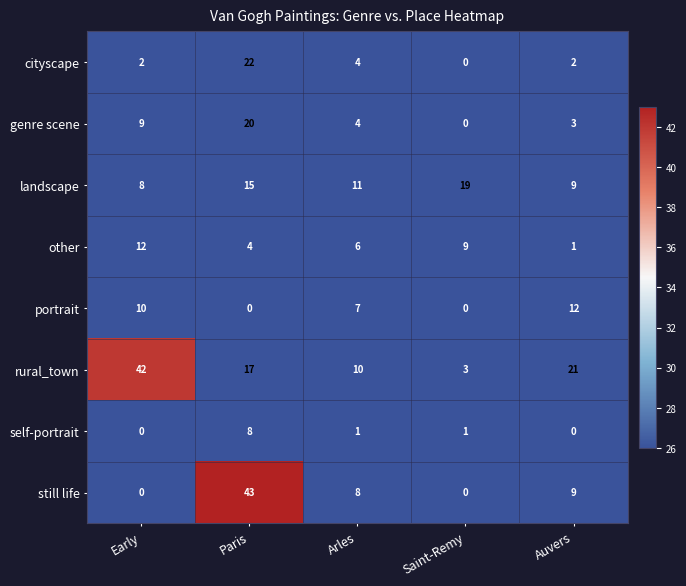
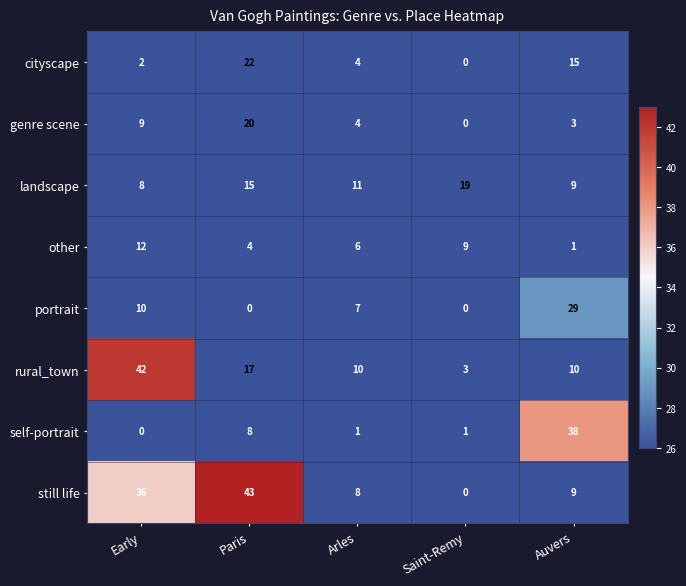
cityscape, Auvers: 2 -> 15
portrait, Auvers: 12 -> 29
rural_town, Auvers: 21 -> 10
self-portrait, Auvers: 0 -> 38
still life, Early: 0 -> 36
